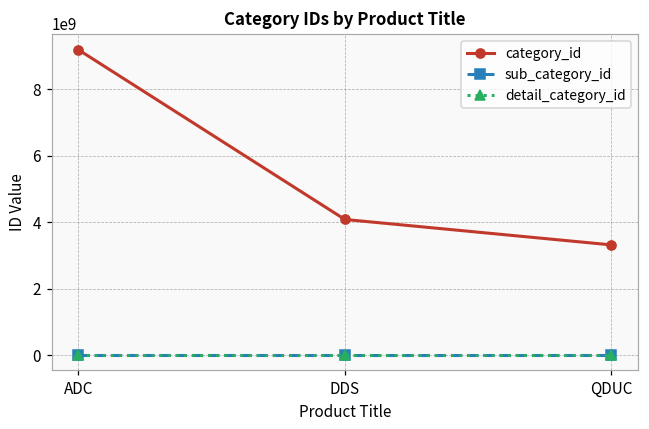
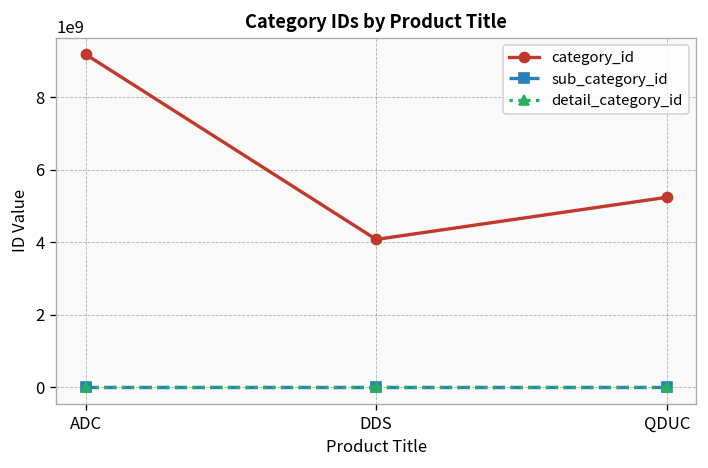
category_id, QDUC: 3300000000 -> 5200000000
